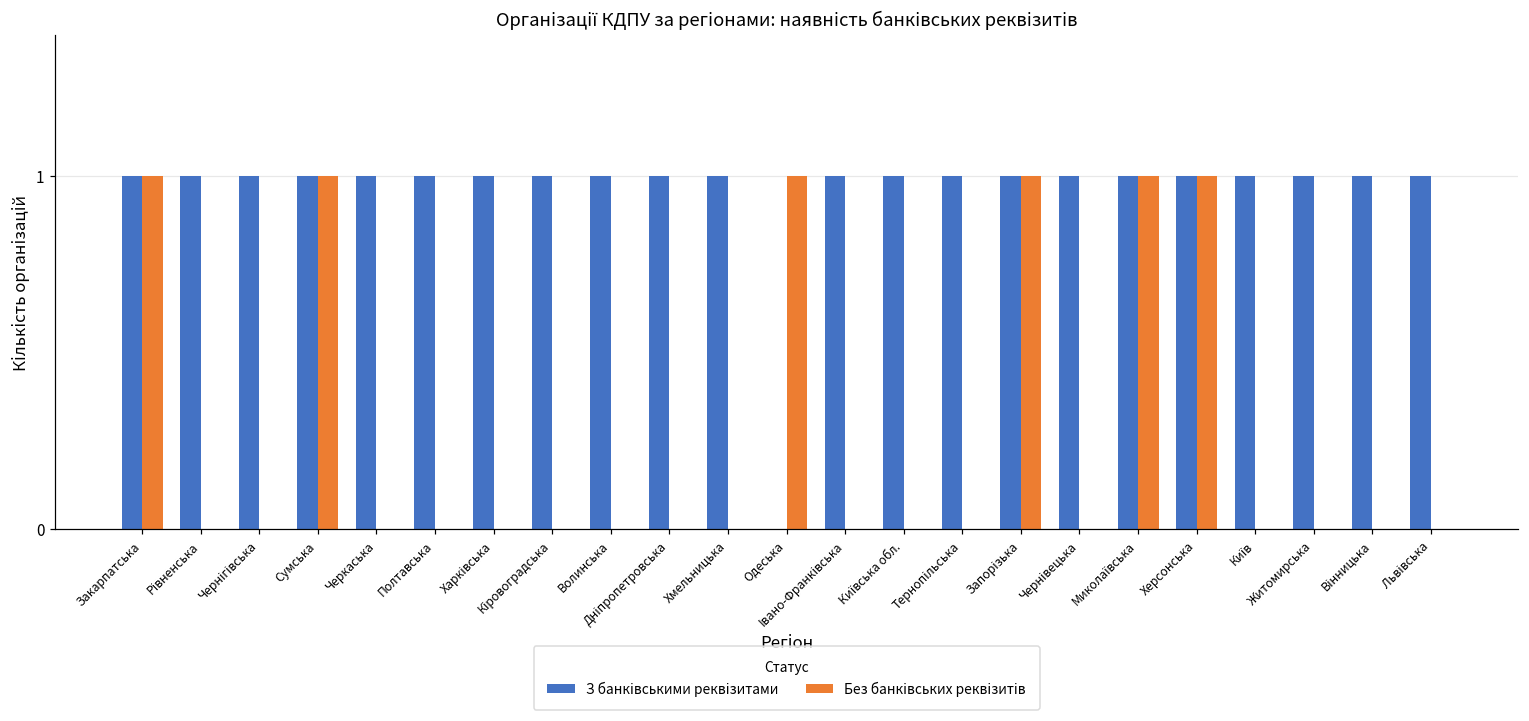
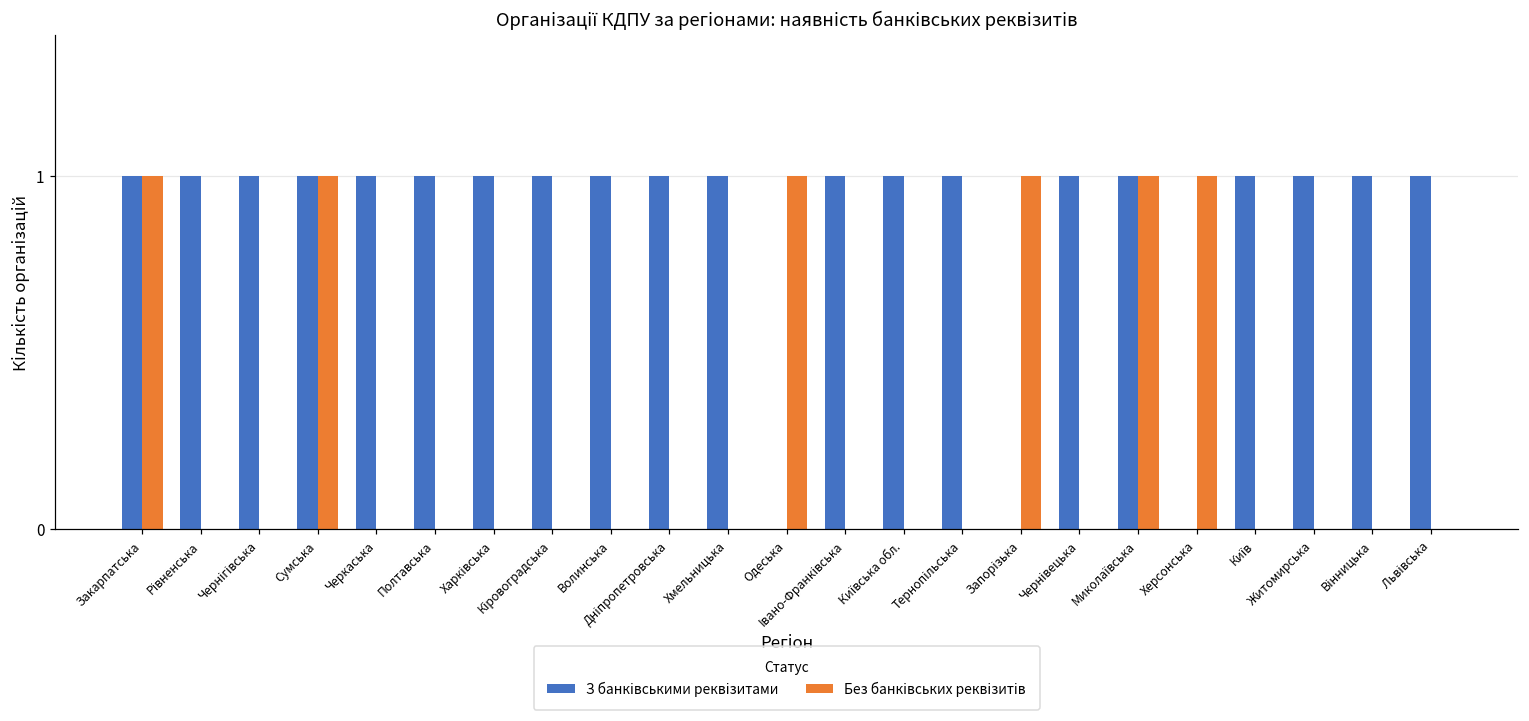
З банківськими реквізитами, Запорізька: 1 -> 0
З банківськими реквізитами, Херсонська: 1 -> 0
